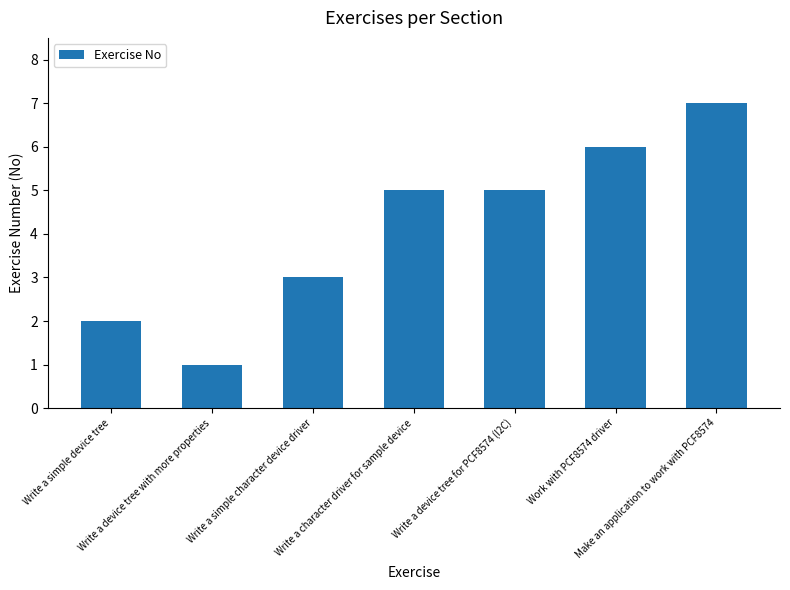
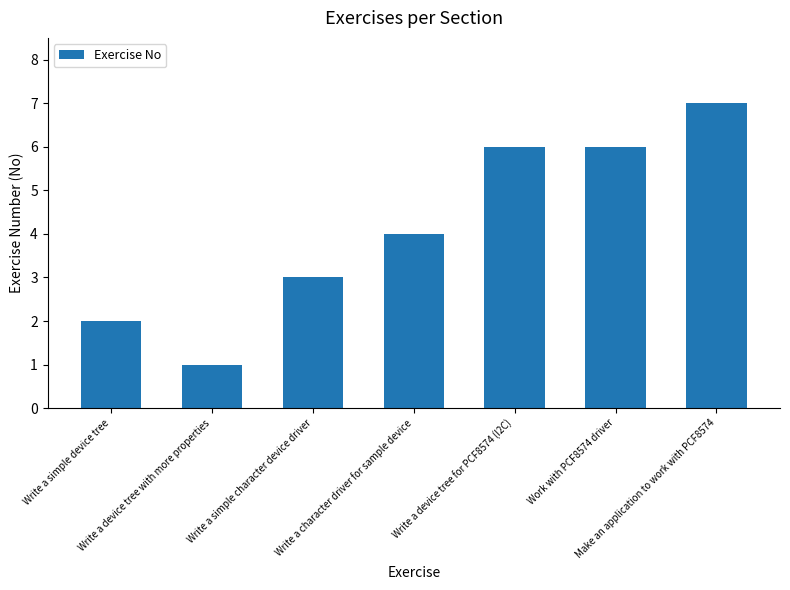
Write a character driver for sample device: 5 -> 4
Write a device tree for PCF8574 (I2C): 5 -> 6
